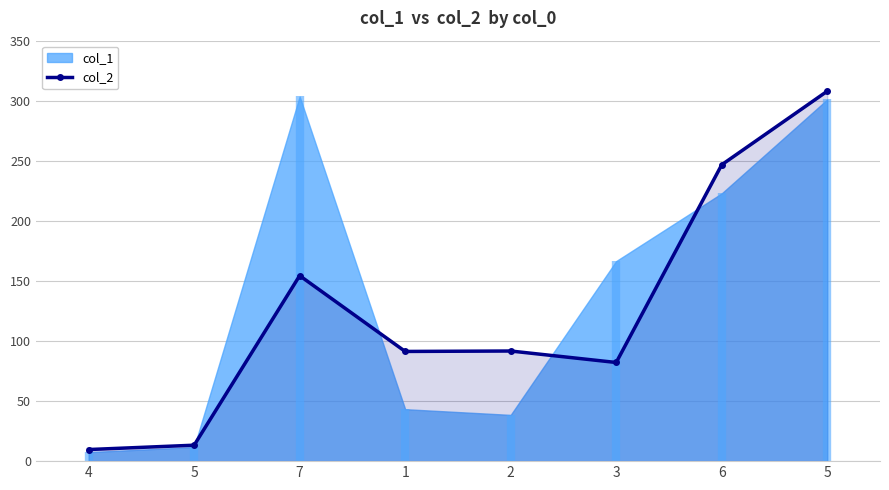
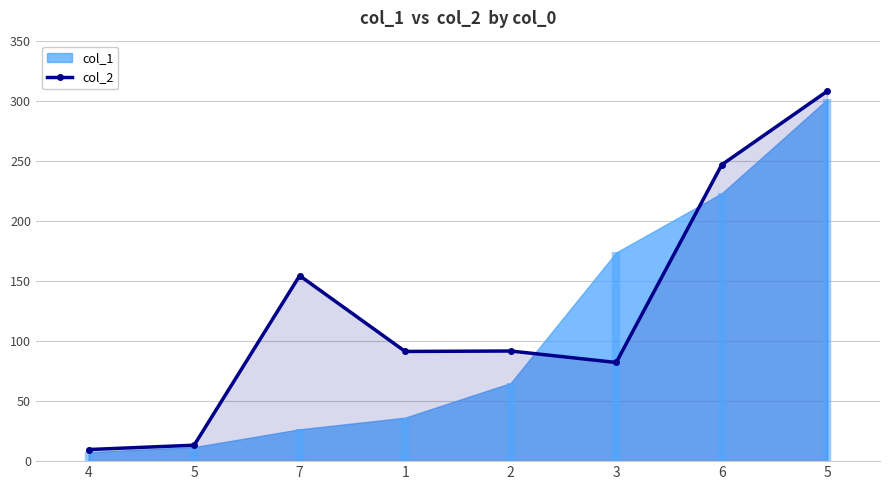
col_1, 7: 304 -> 26
col_1, 1: 43 -> 36
col_1, 2: 38 -> 65
col_1, 3: 167 -> 174
